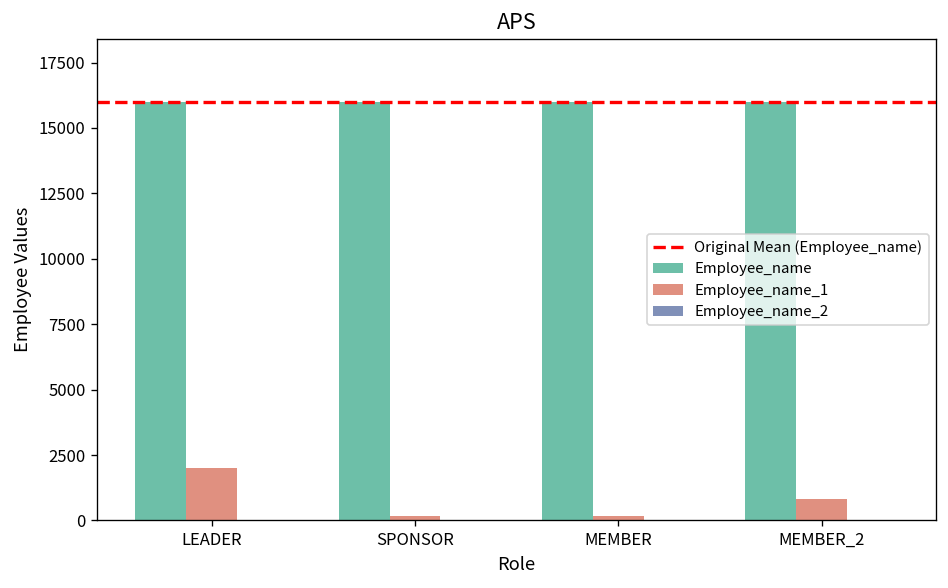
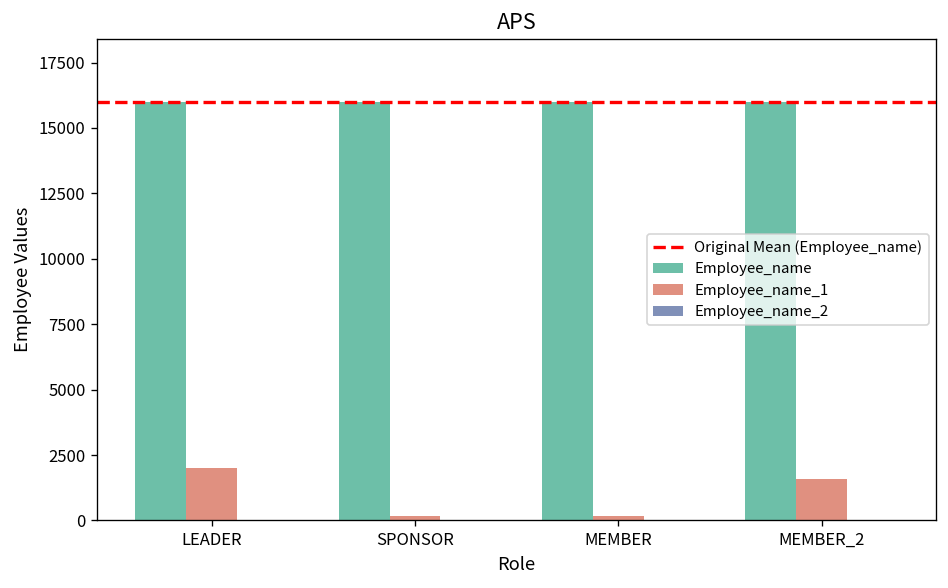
Employee_name_1, MEMBER_2: 800 -> 1600
